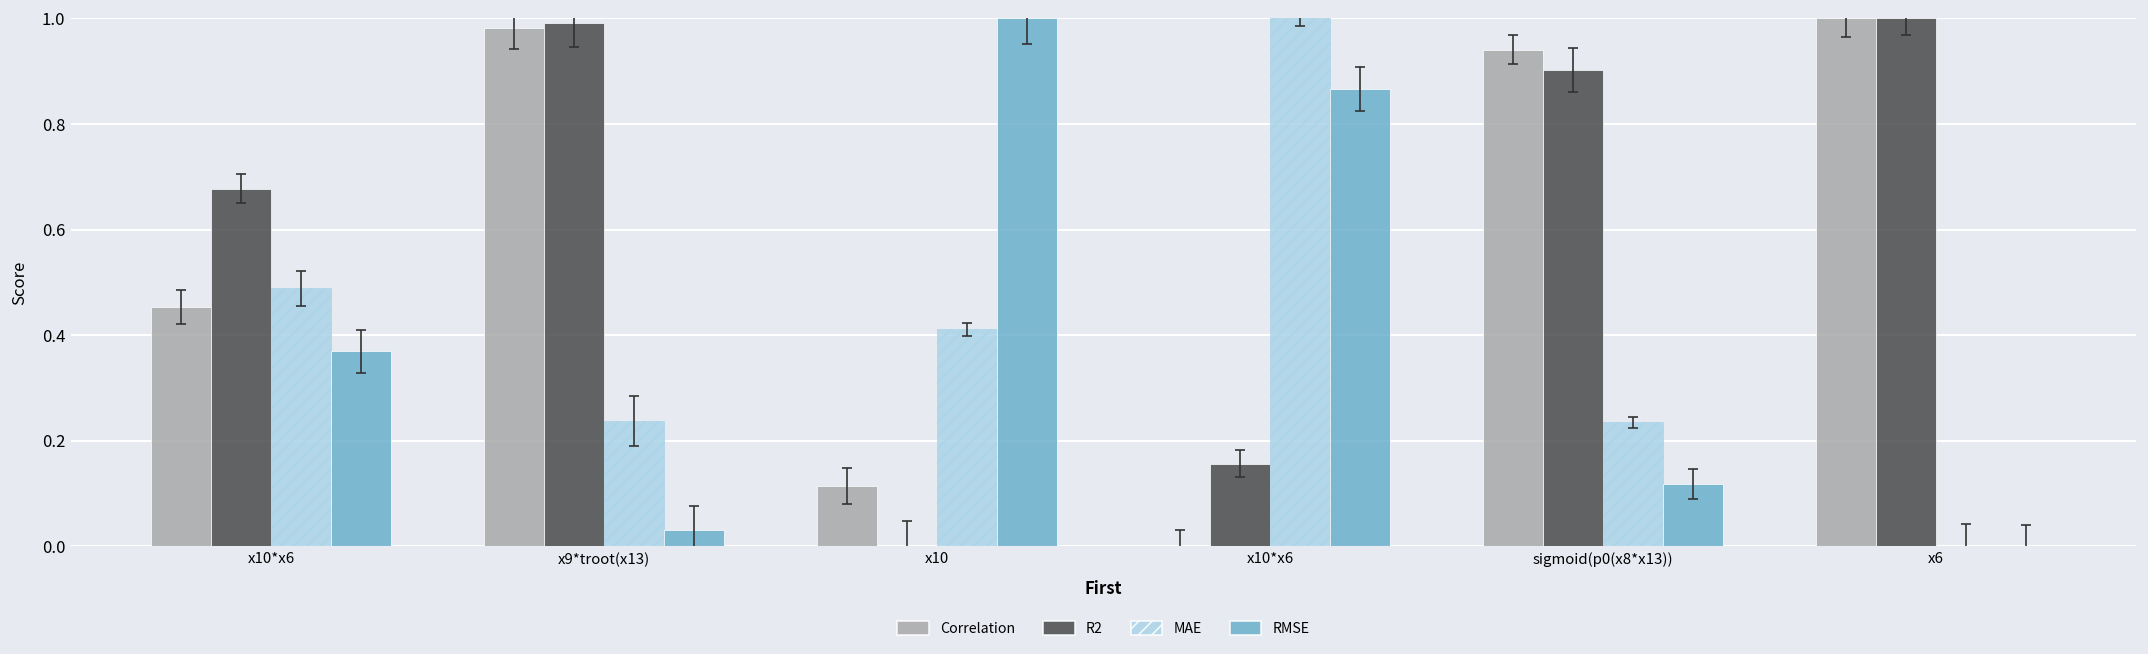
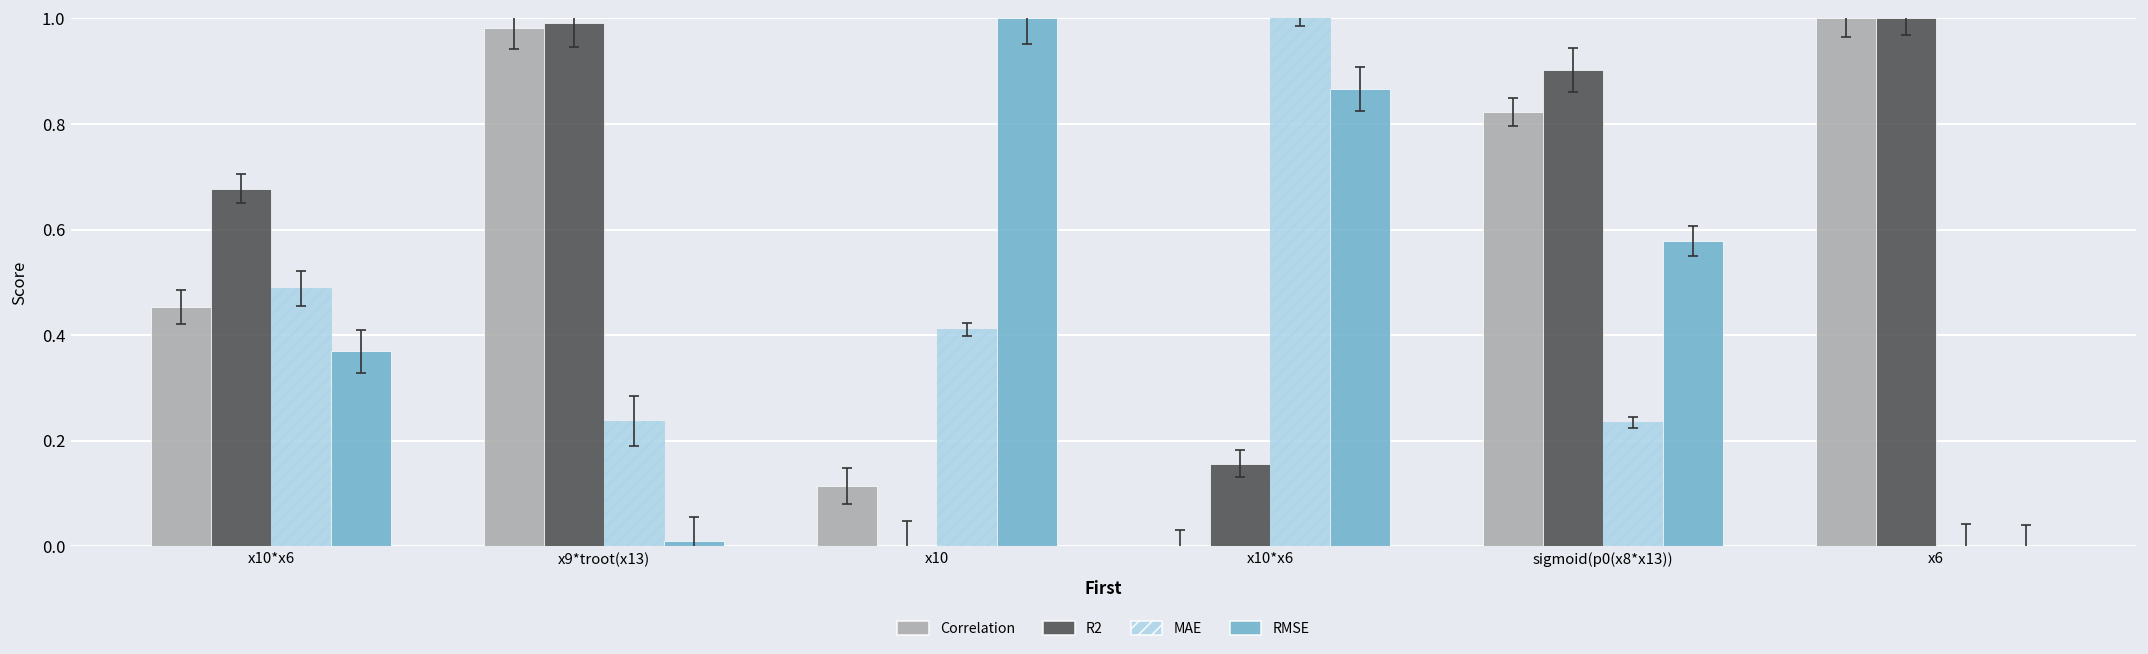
RMSE, x9*troot(x13): 0.03 -> 0.01
Correlation, sigmoid(p0(x8*x13)): 0.94 -> 0.82
RMSE, sigmoid(p0(x8*x13)): 0.12 -> 0.58
